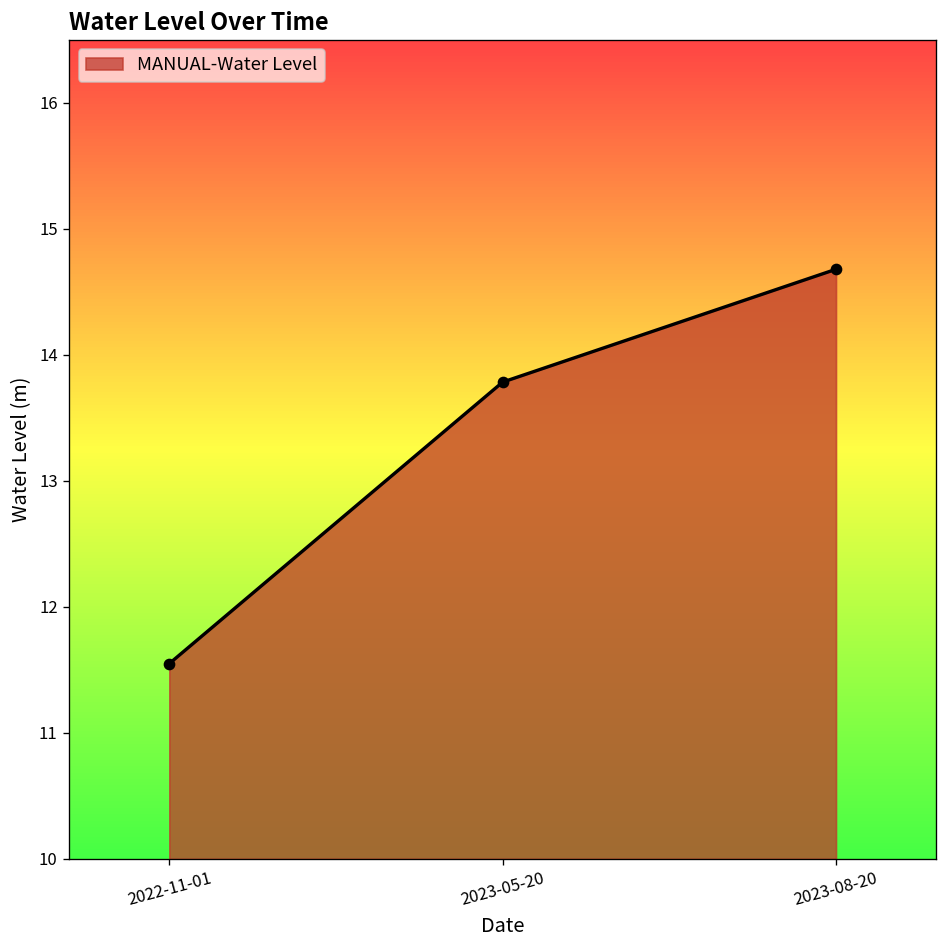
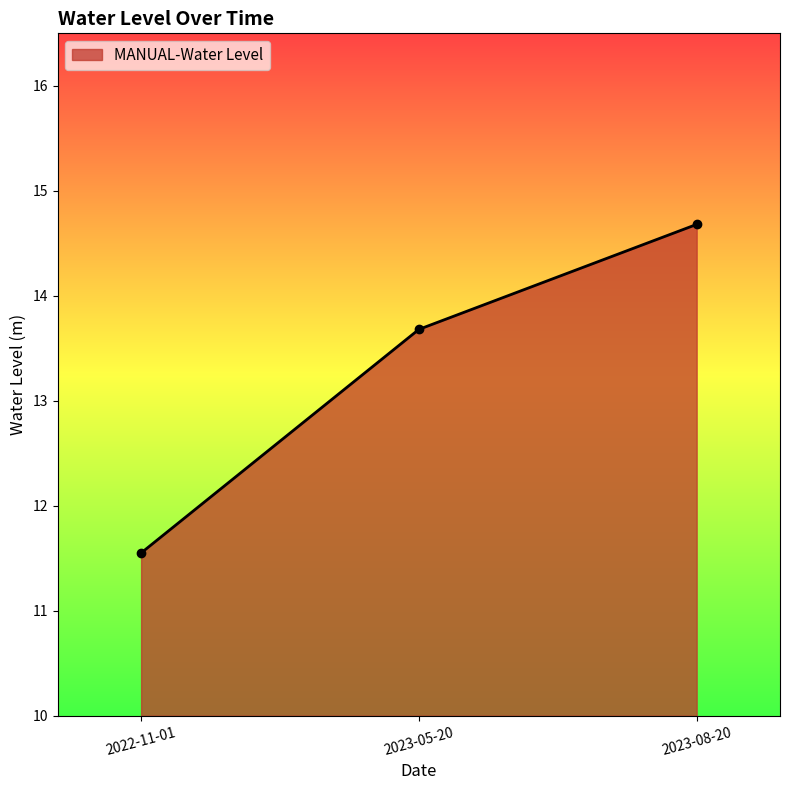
2023-05-20: 13.78 -> 13.68
